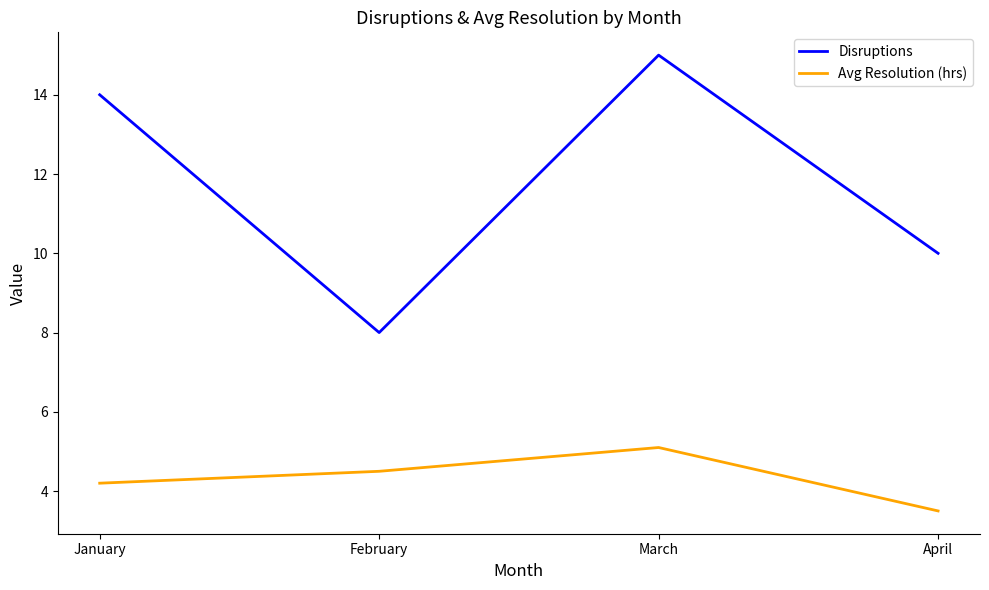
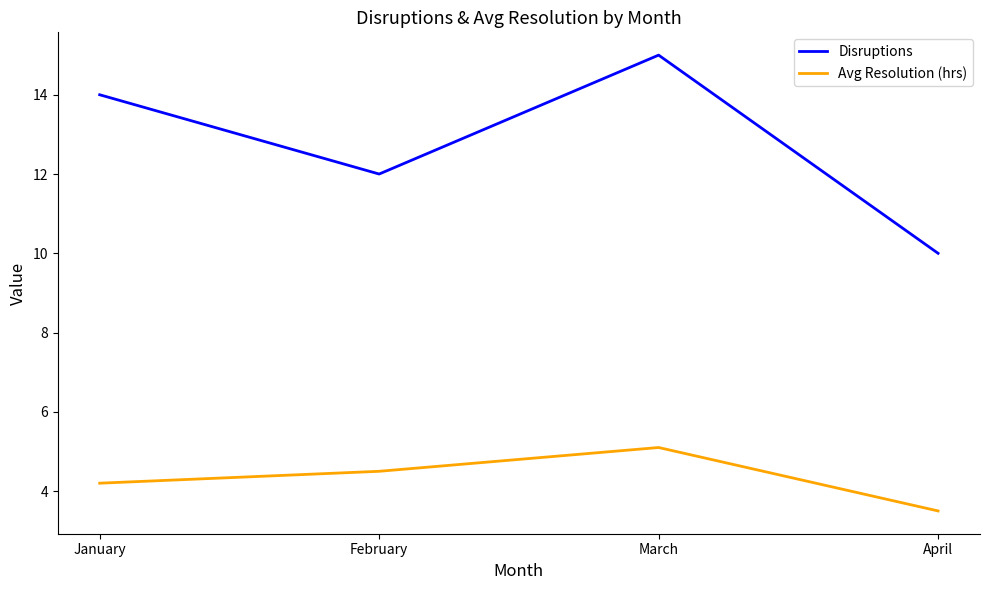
Disruptions, February: 8 -> 12
